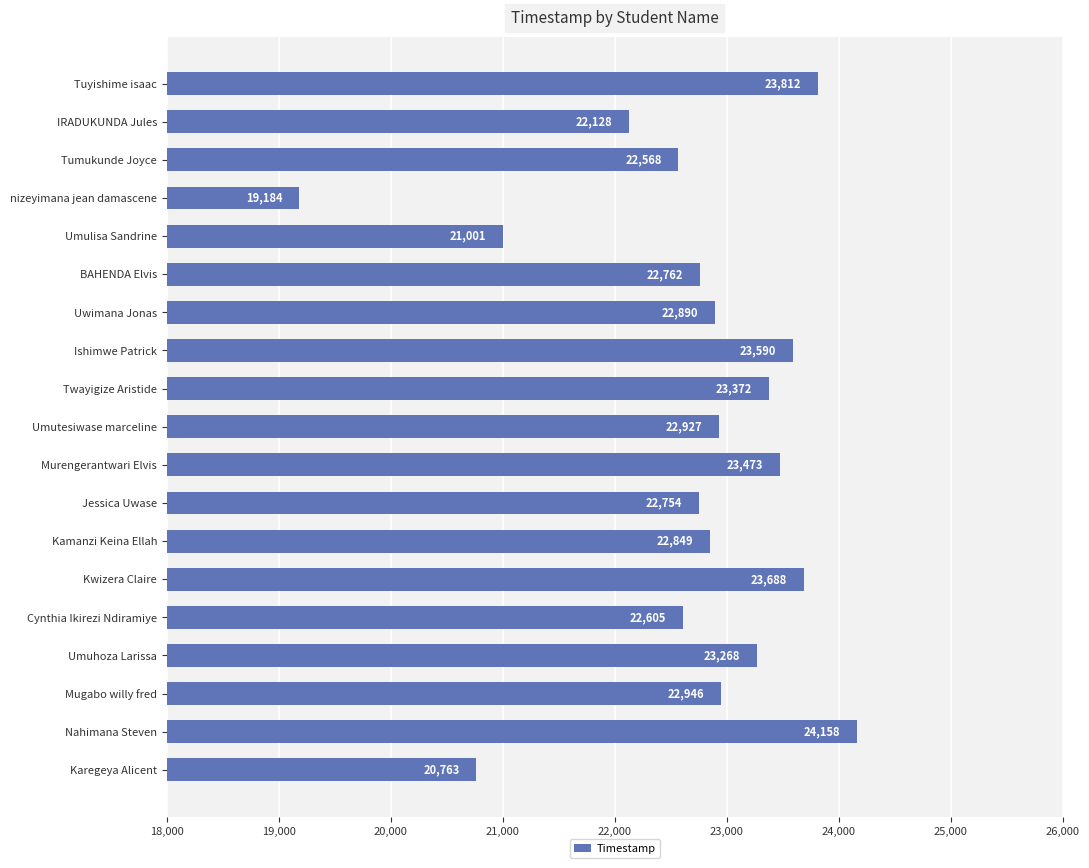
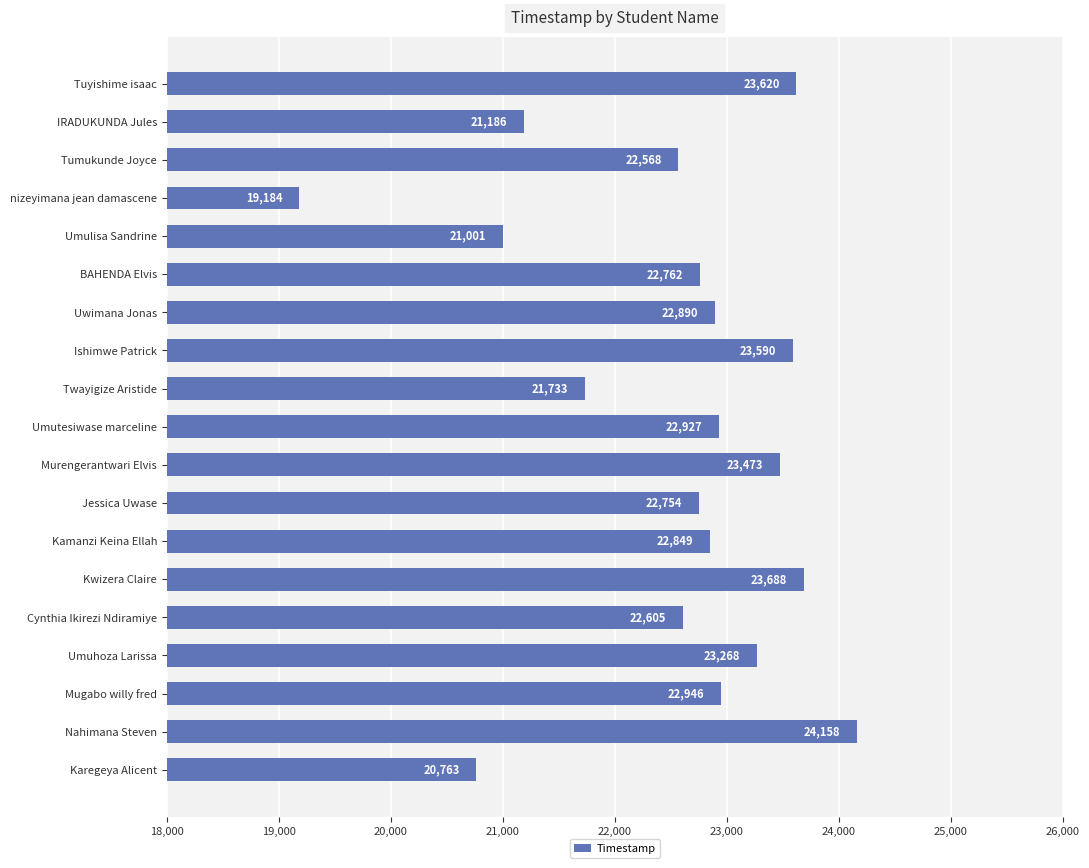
Tuyishime isaac: 23,812 -> 23,620
IRADUKUNDA Jules: 22,128 -> 21,186
Twayigize Aristide: 23,372 -> 21,733
